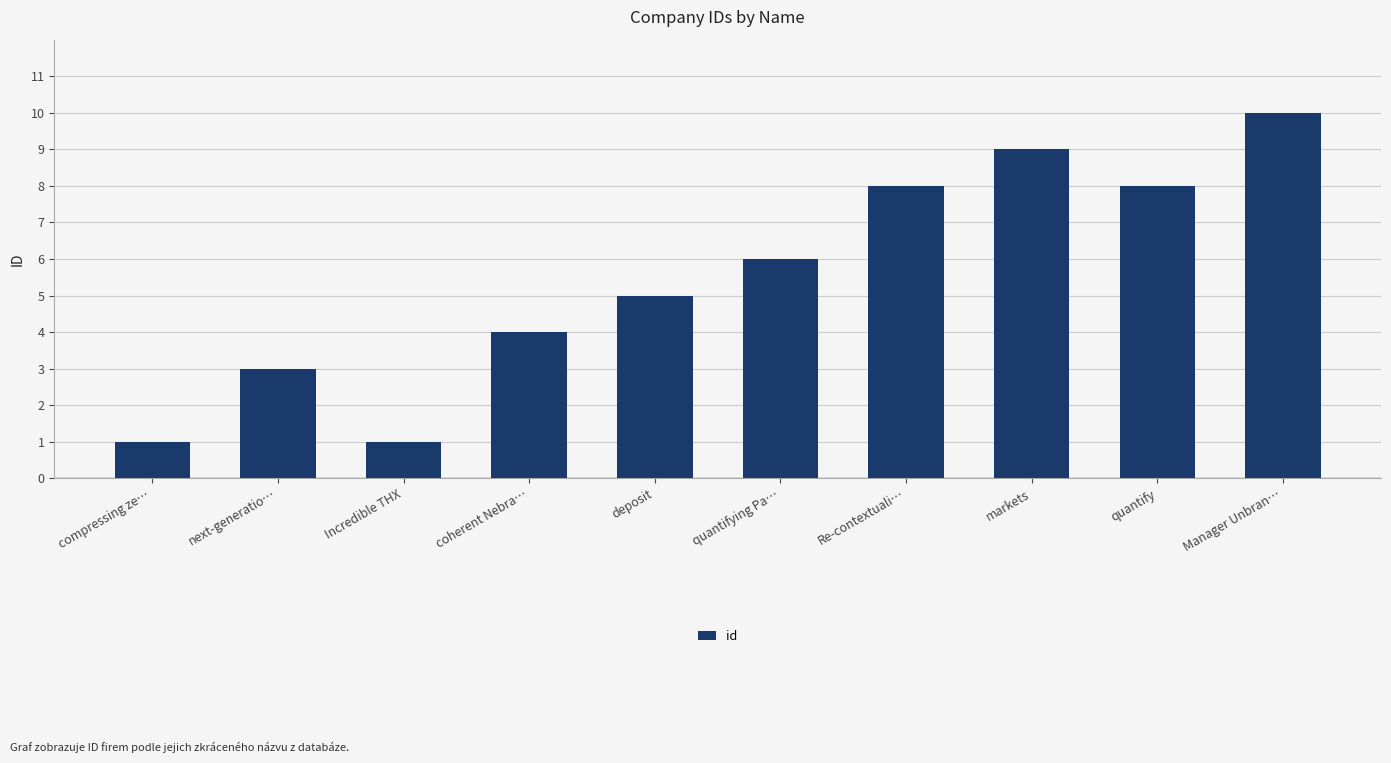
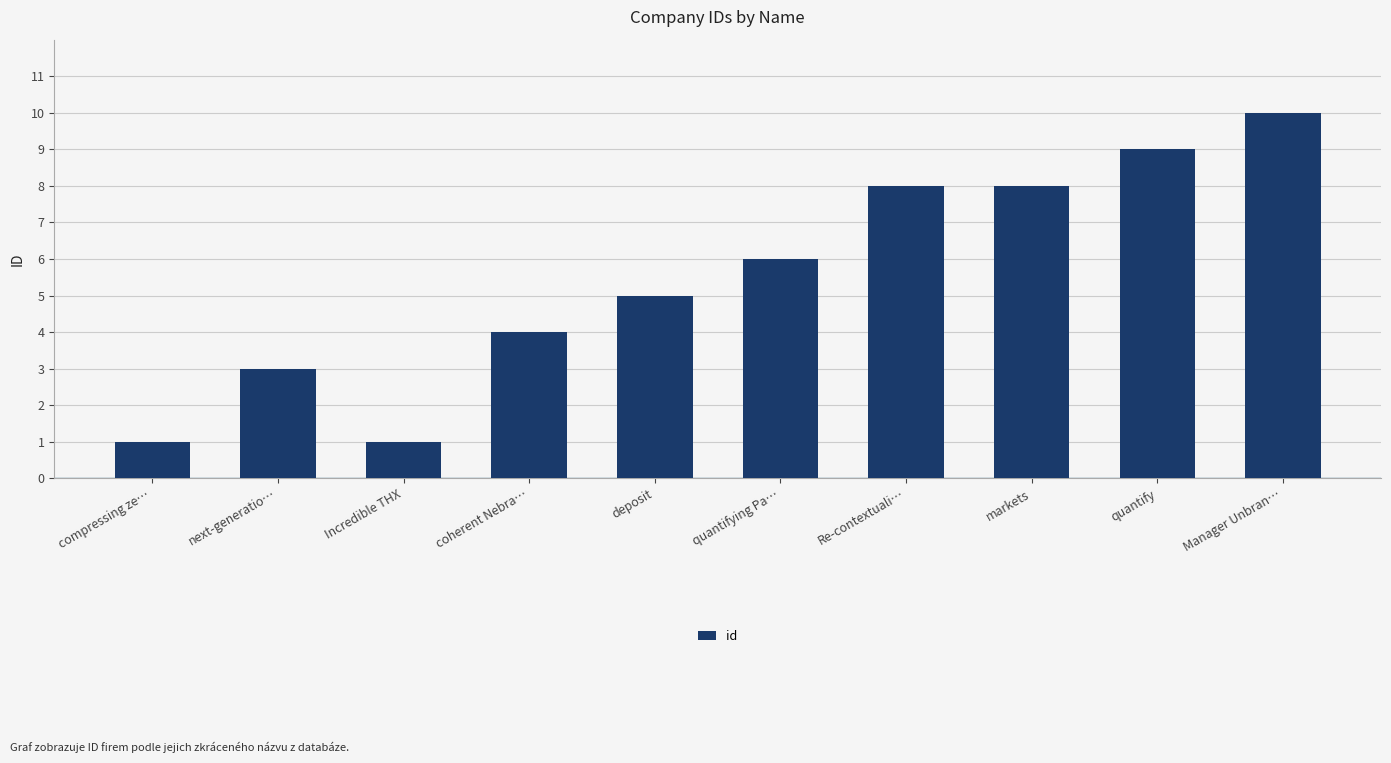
markets: 9 -> 8
quantify: 8 -> 9
